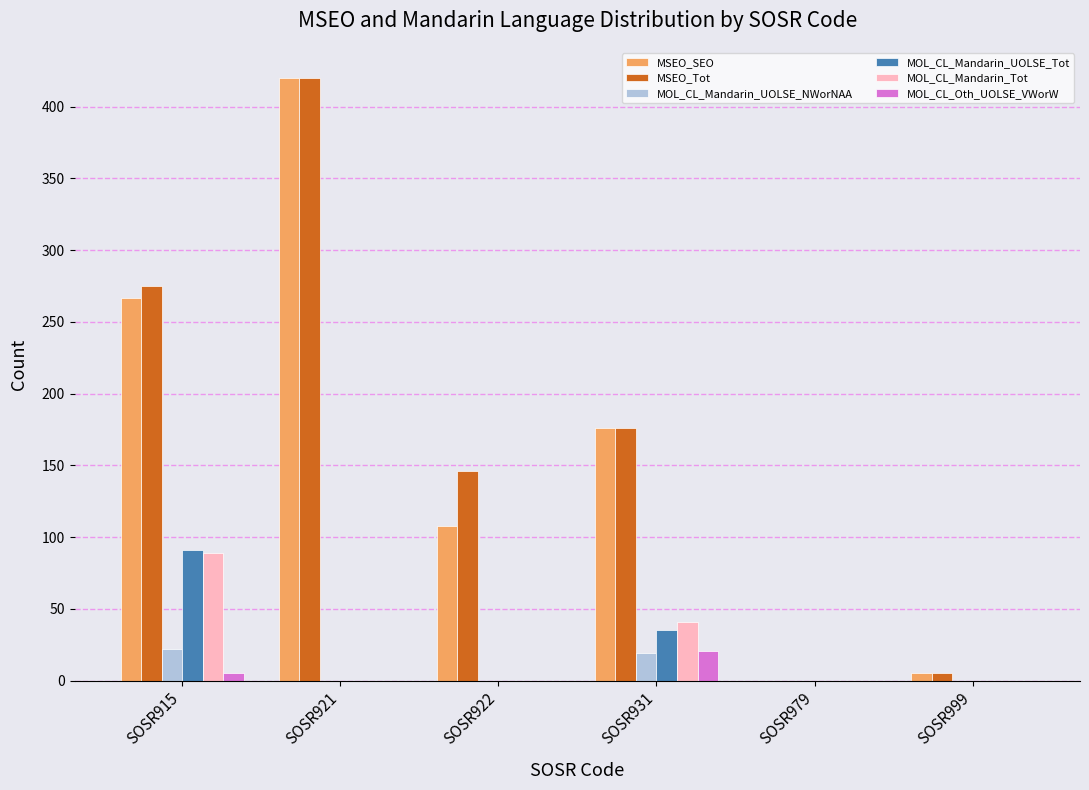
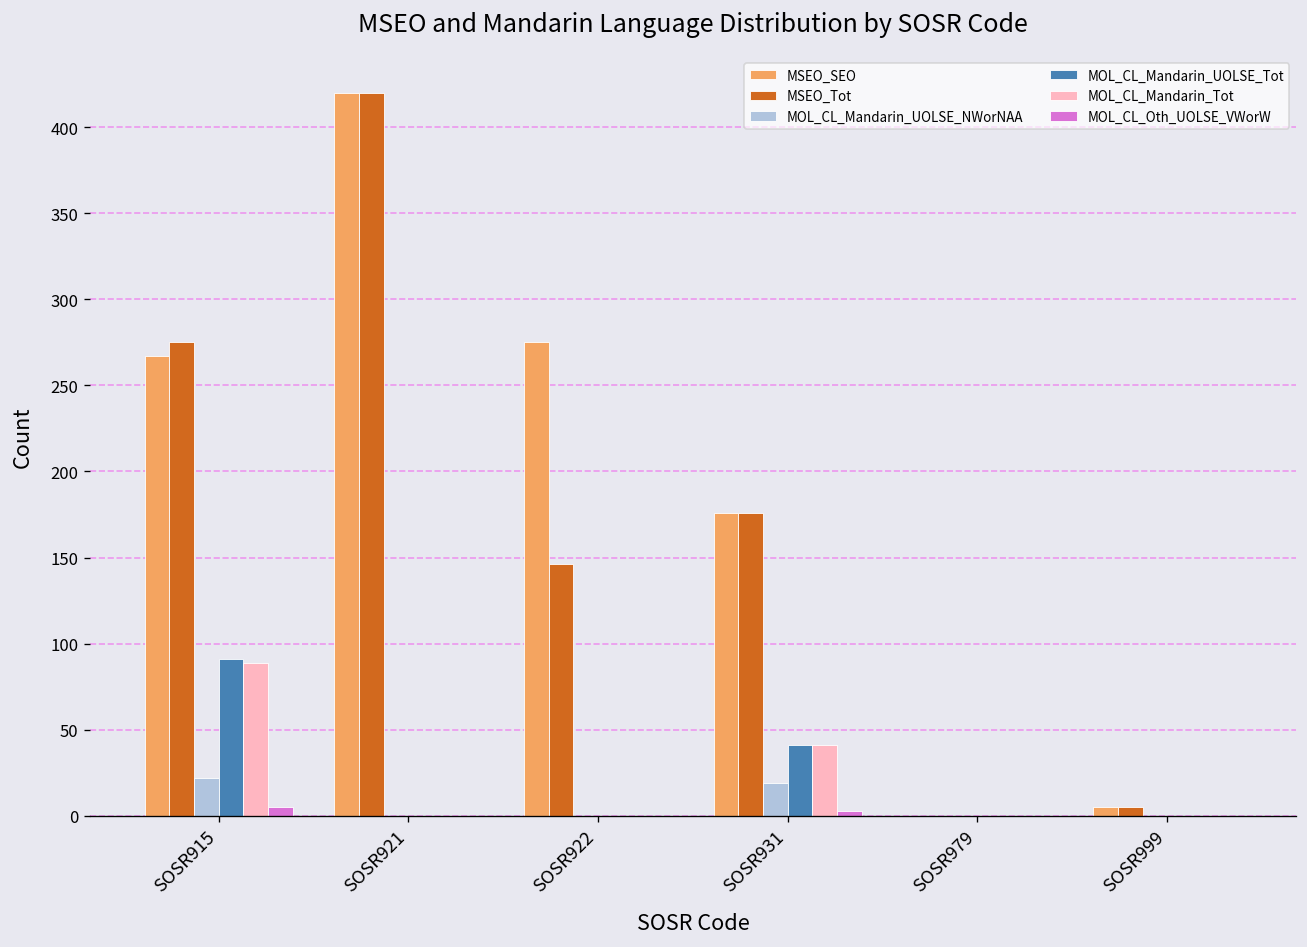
MSEO_SEO, SOSR922: 108 -> 275
MOL_CL_Mandarin_UOLSE_Tot, SOSR931: 35 -> 41
MOL_CL_Oth_UOLSE_VWorW, SOSR931: 21 -> 3
